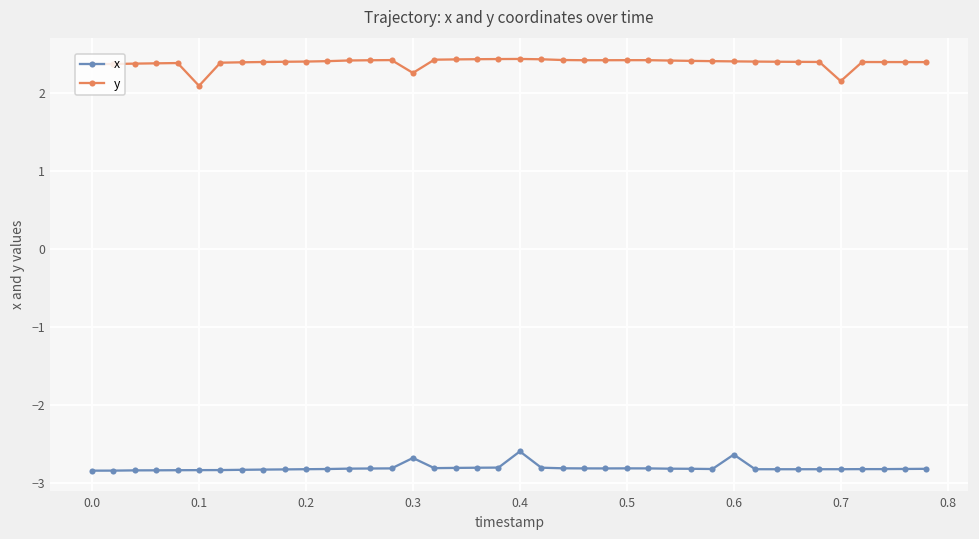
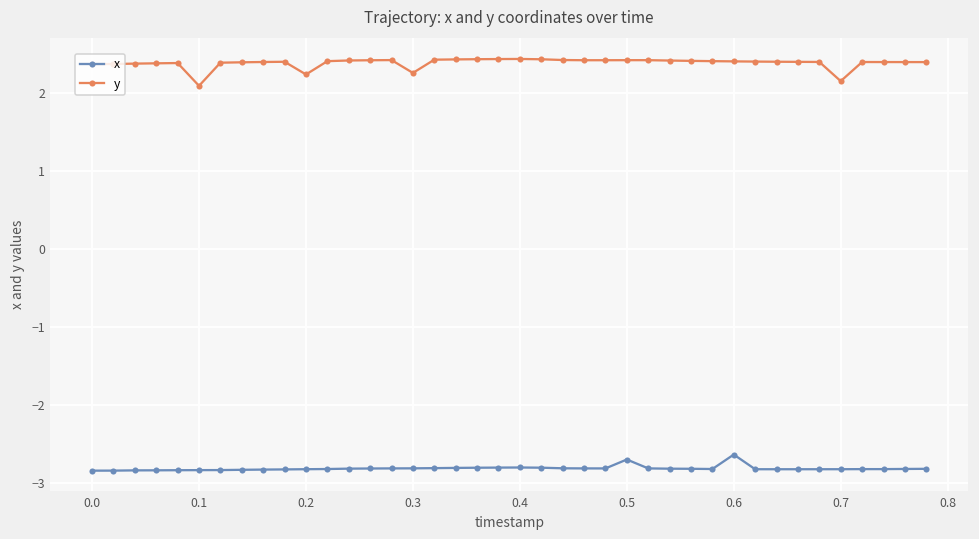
y, 0.2: 2.4 -> 2.2
x, 0.3: -2.7 -> -2.8
x, 0.4: -2.6 -> -2.8
x, 0.5: -2.8 -> -2.7
